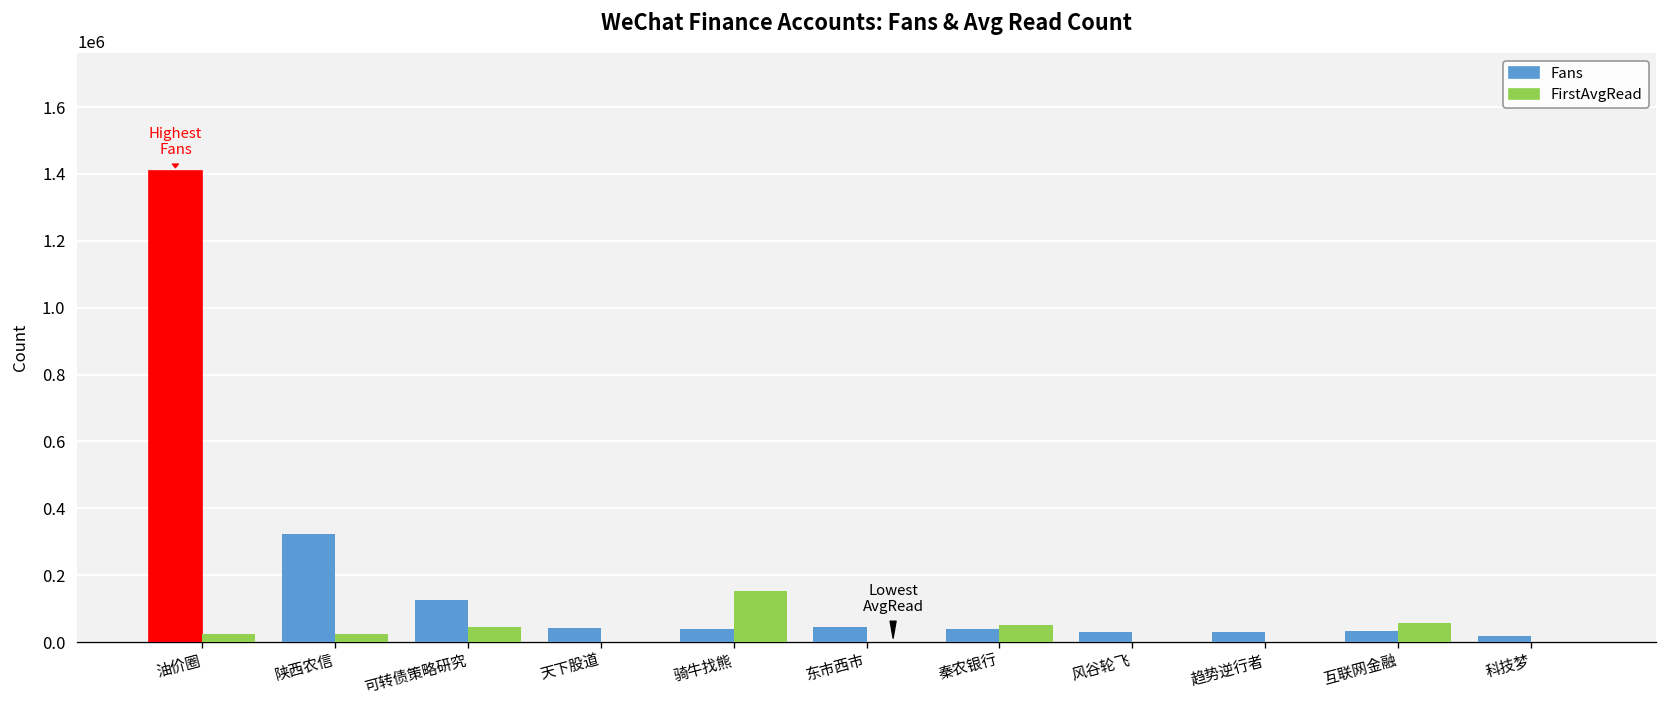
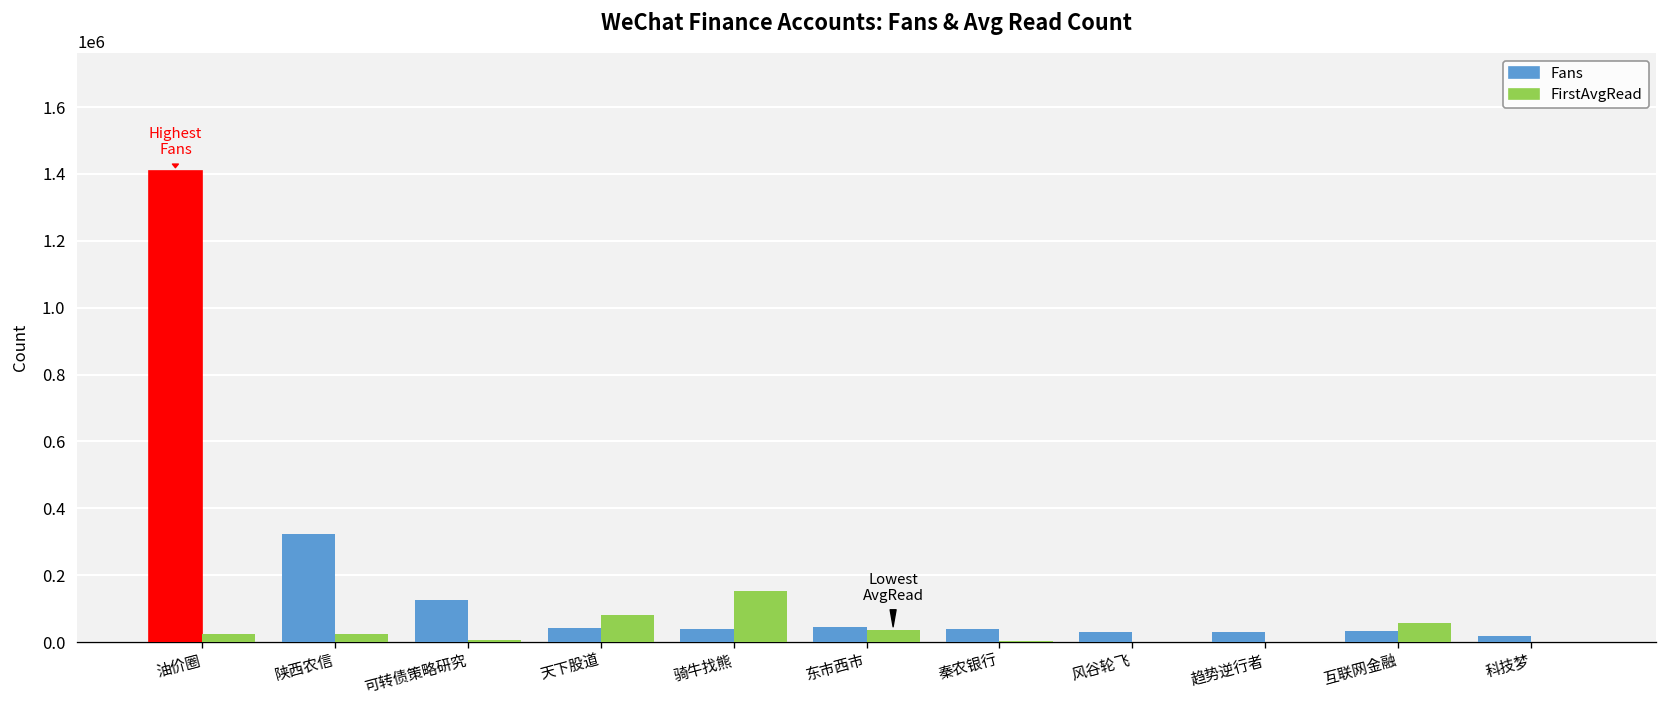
FirstAvgRead, 可转债策略研究: 50000 -> 10000
FirstAvgRead, 天下股道: 0 -> 80000
FirstAvgRead, 东市西市: 0 -> 40000
FirstAvgRead, 秦农银行: 50000 -> 0
